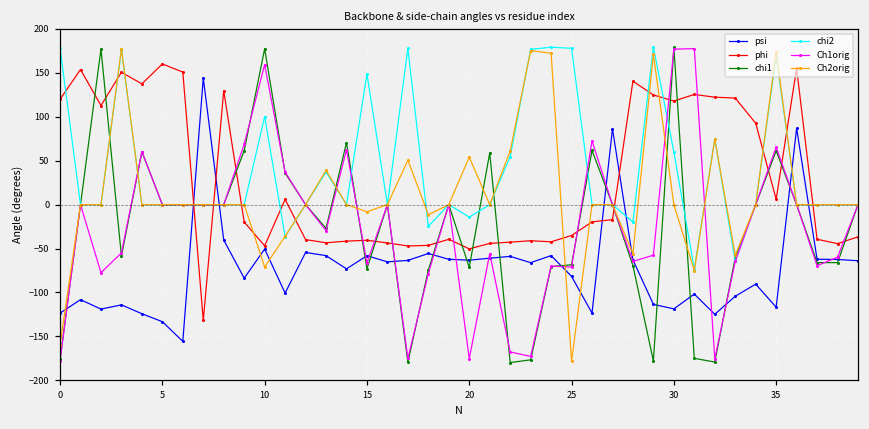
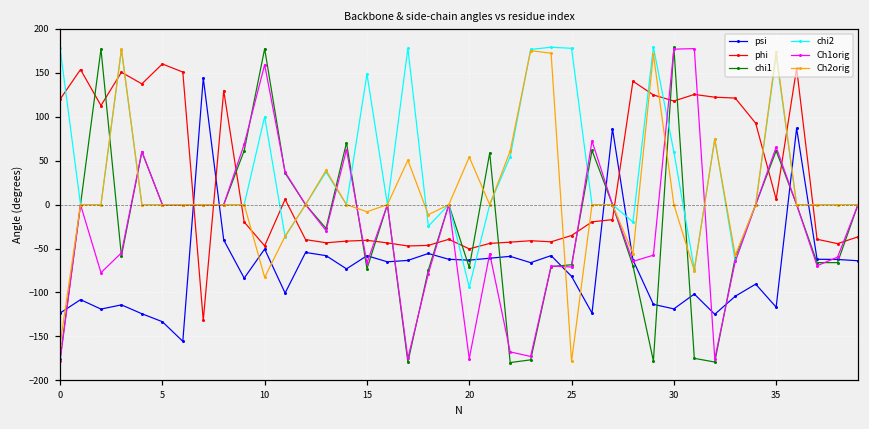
Ch2orig, 10: -70 -> -80
chi2, 20: -10 -> -90
